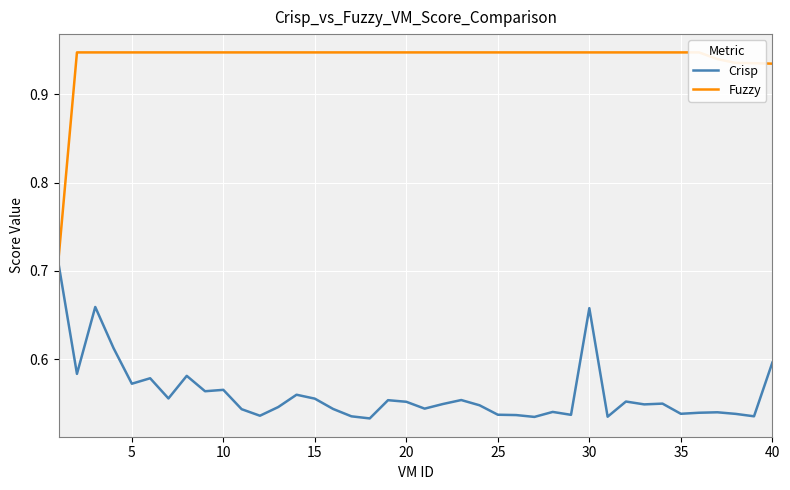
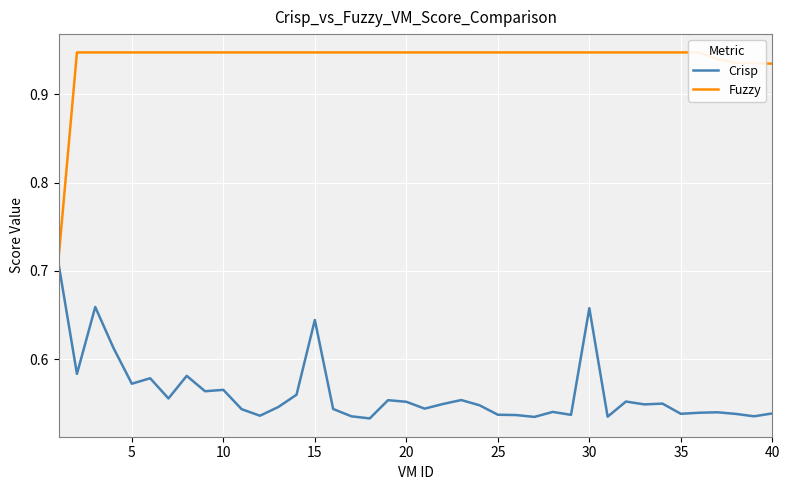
Crisp, 15: 0.56 -> 0.64
Crisp, 40: 0.60 -> 0.54
